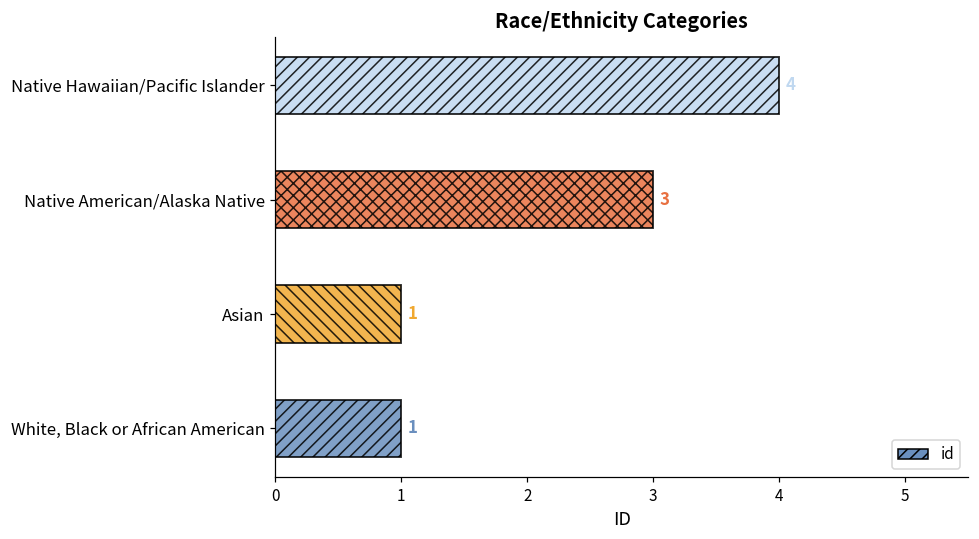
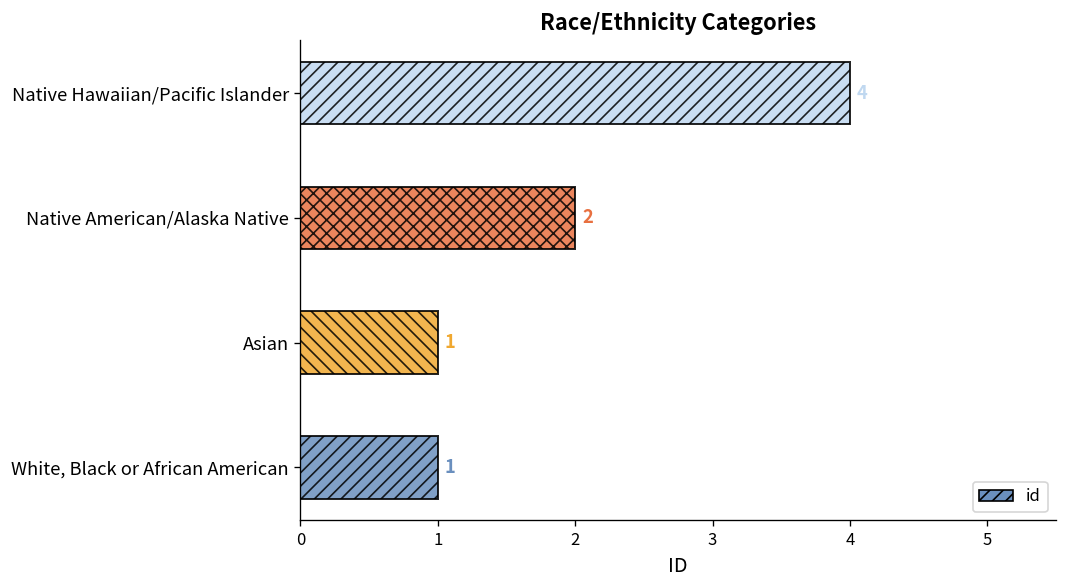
Native American/Alaska Native: 3 -> 2
